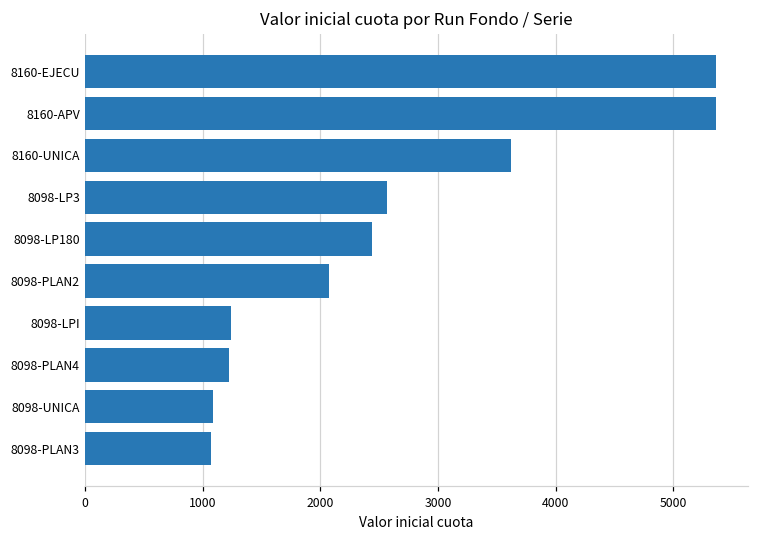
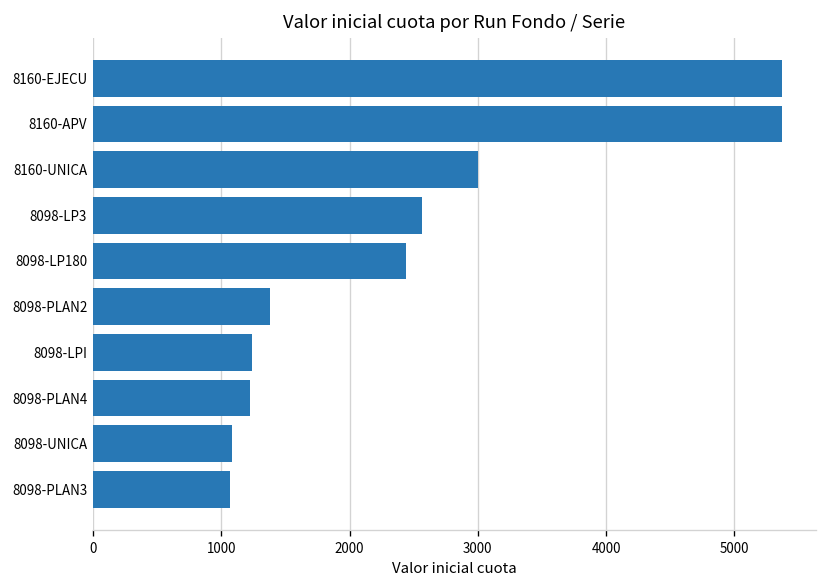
8160-UNICA: 3620 -> 3000
8098-PLAN2: 2080 -> 1380
